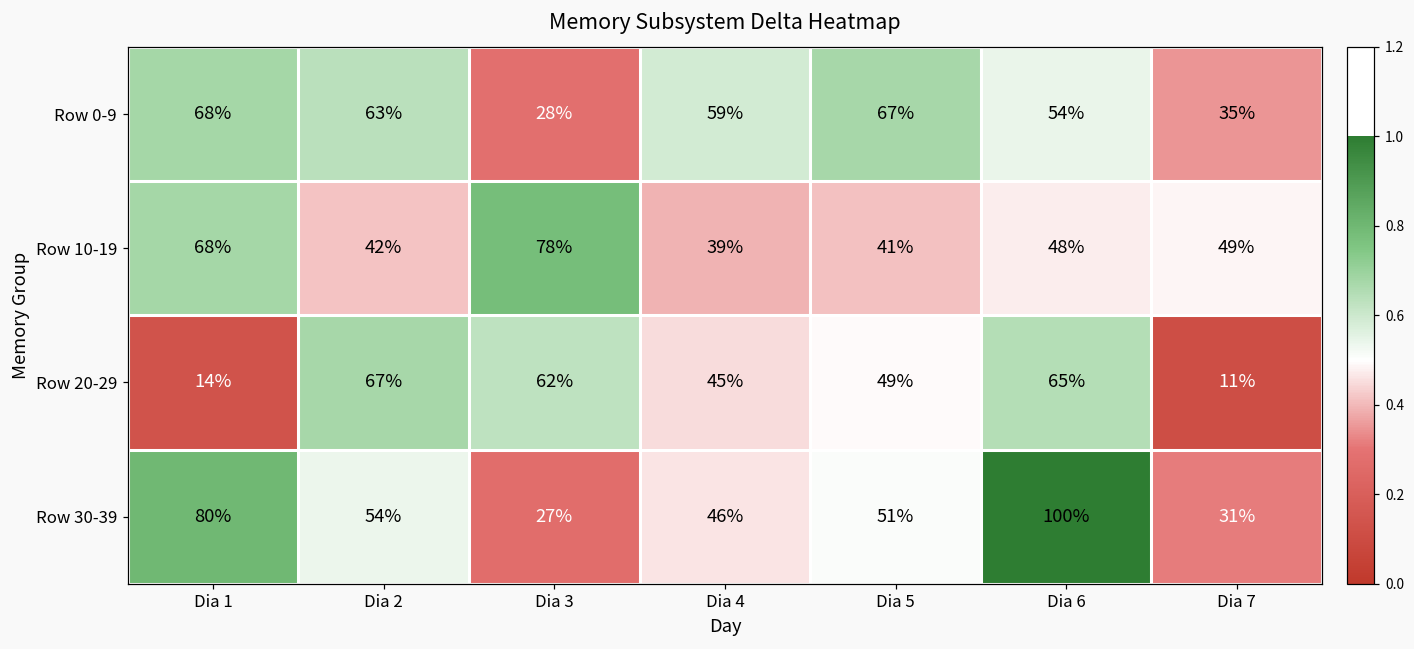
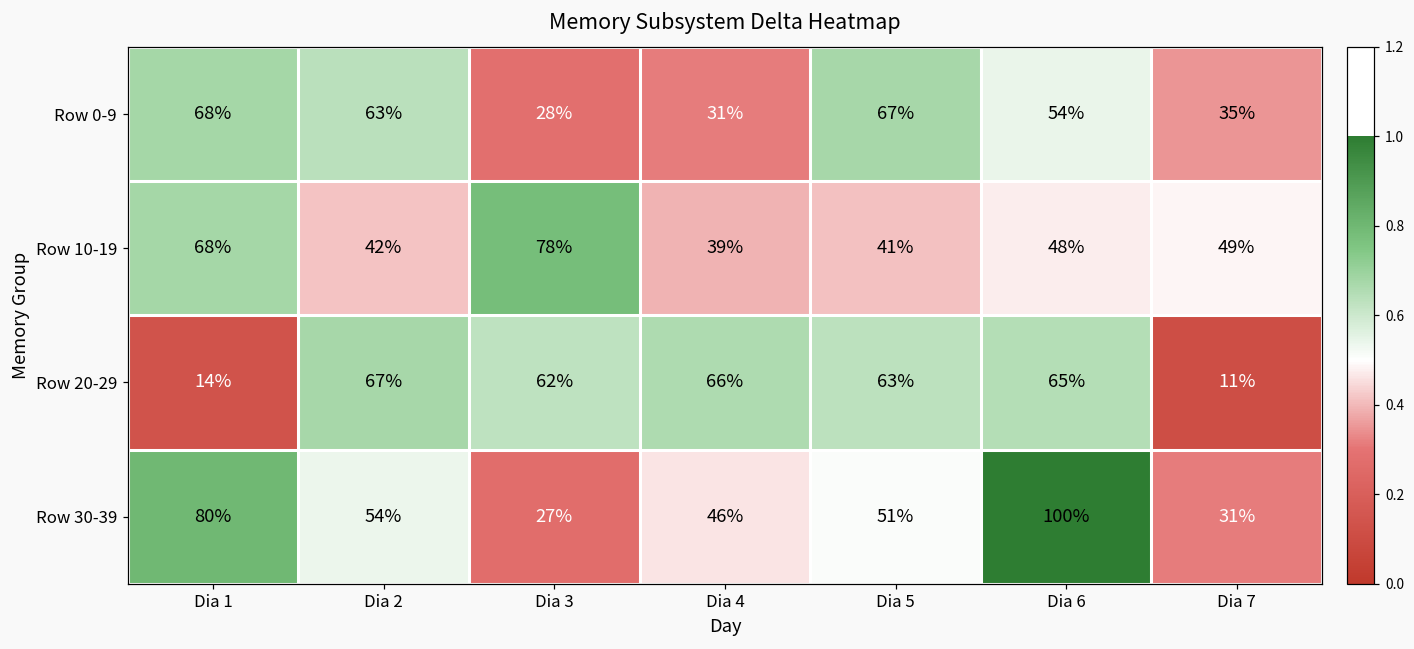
Row 0-9, Dia 4: 59% -> 31%
Row 20-29, Dia 4: 45% -> 66%
Row 20-29, Dia 5: 49% -> 63%
